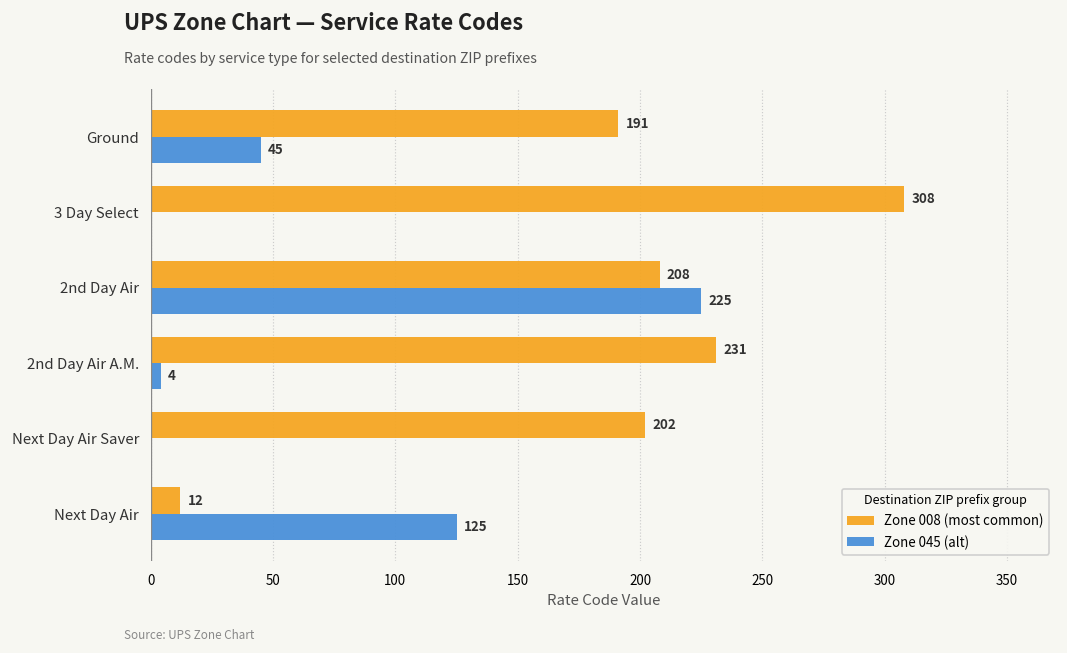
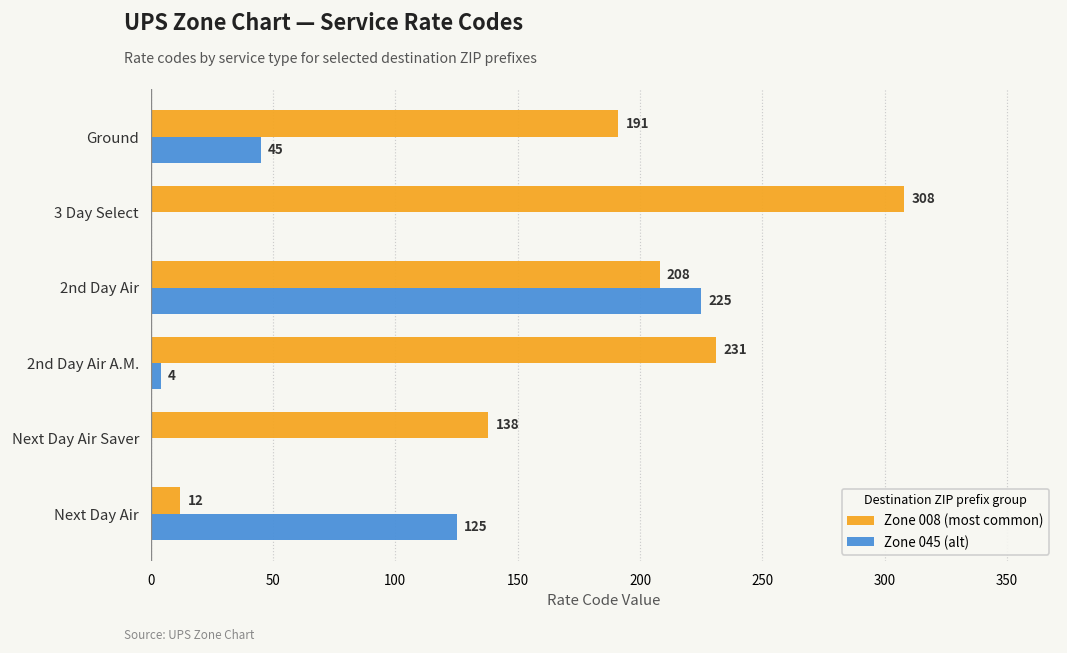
Zone 008 (most common), Next Day Air Saver: 202 -> 138
